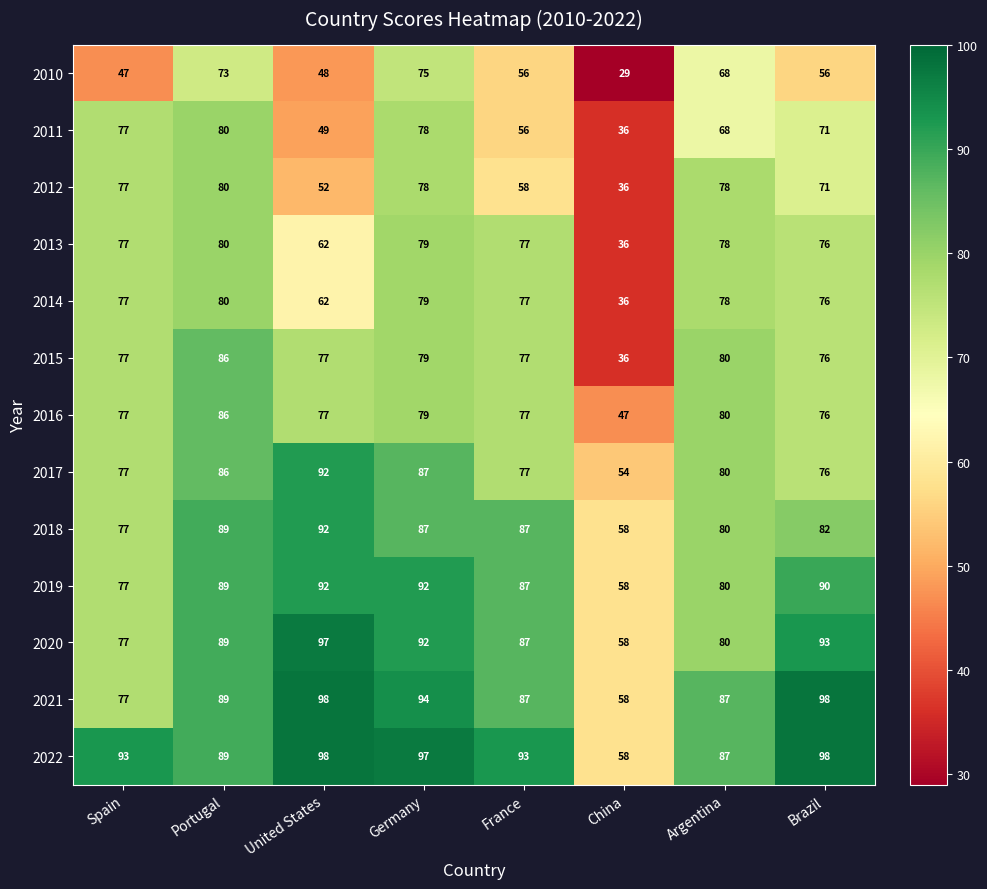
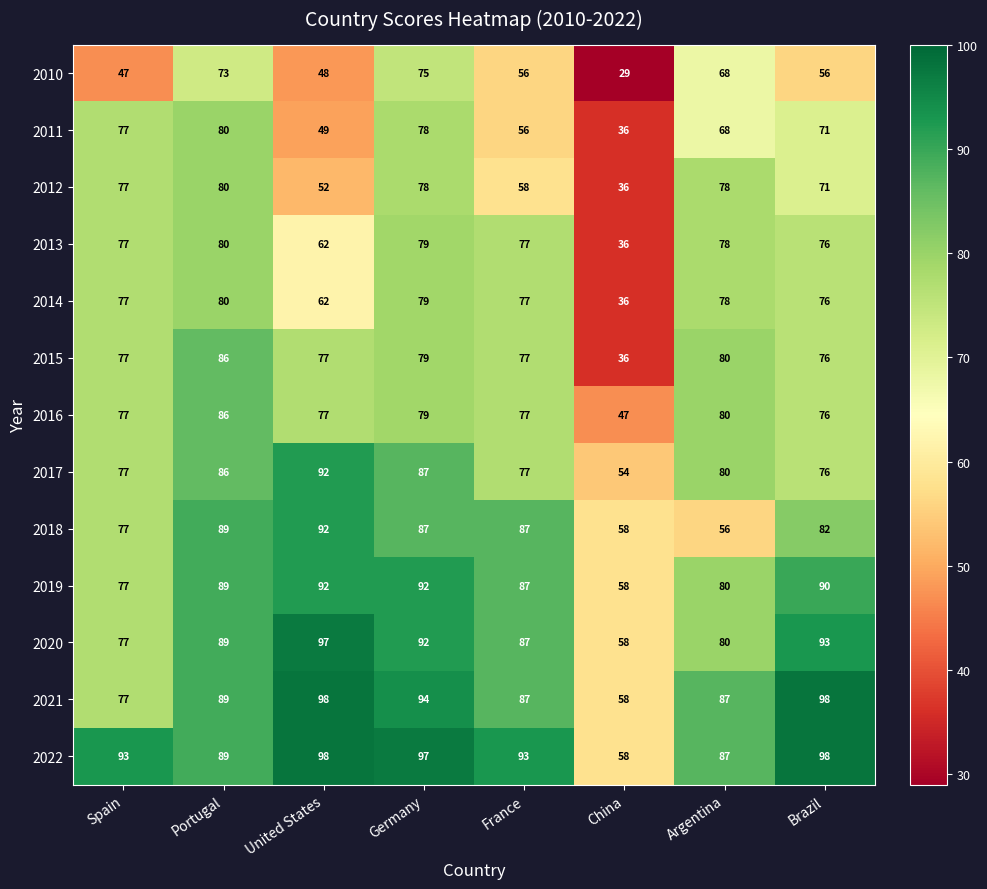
2018, Argentina: 80 -> 56
